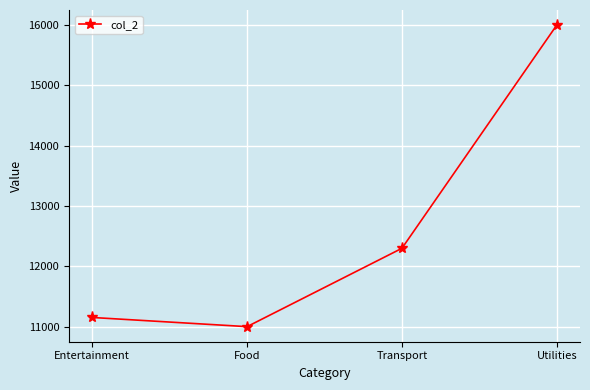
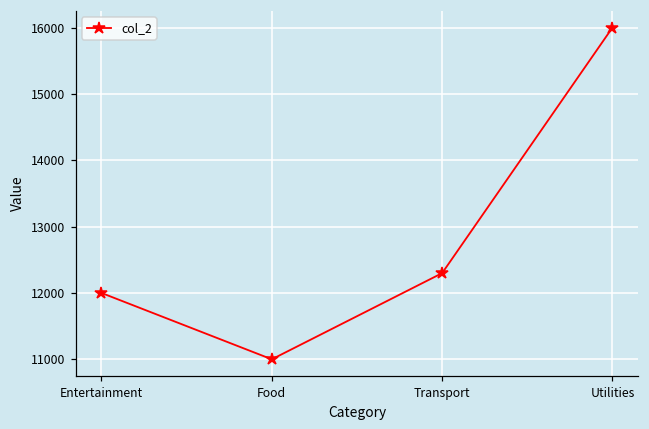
Entertainment: 11200 -> 12000
